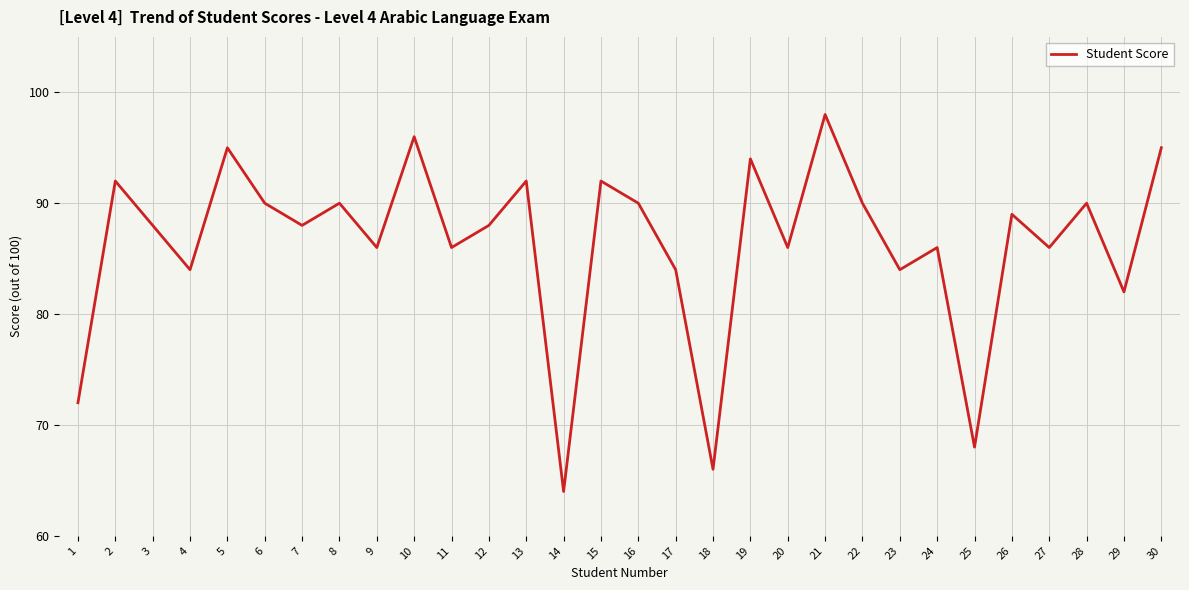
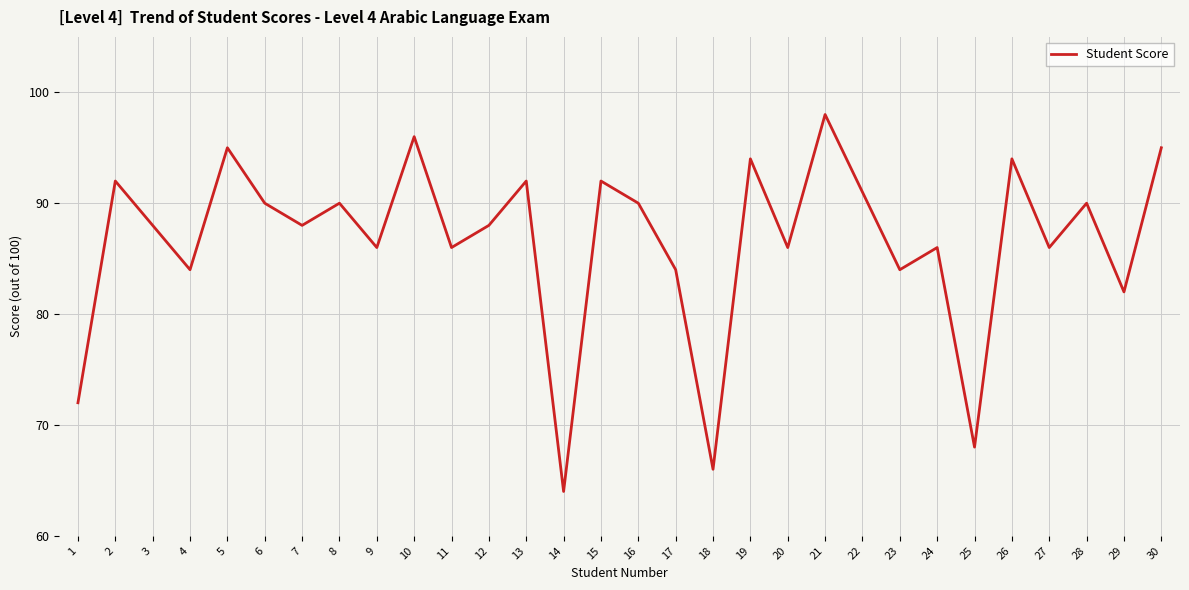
22: 90 -> 91
26: 89 -> 94
